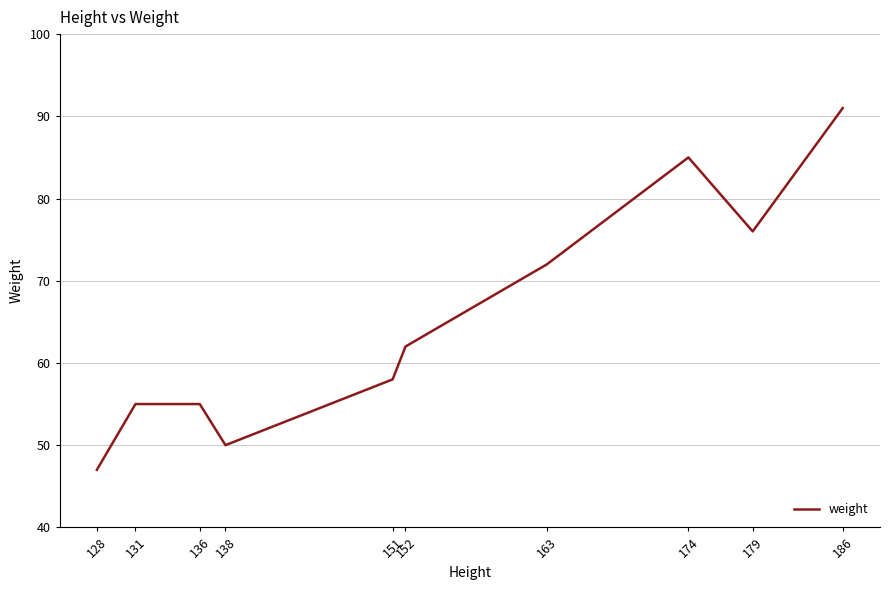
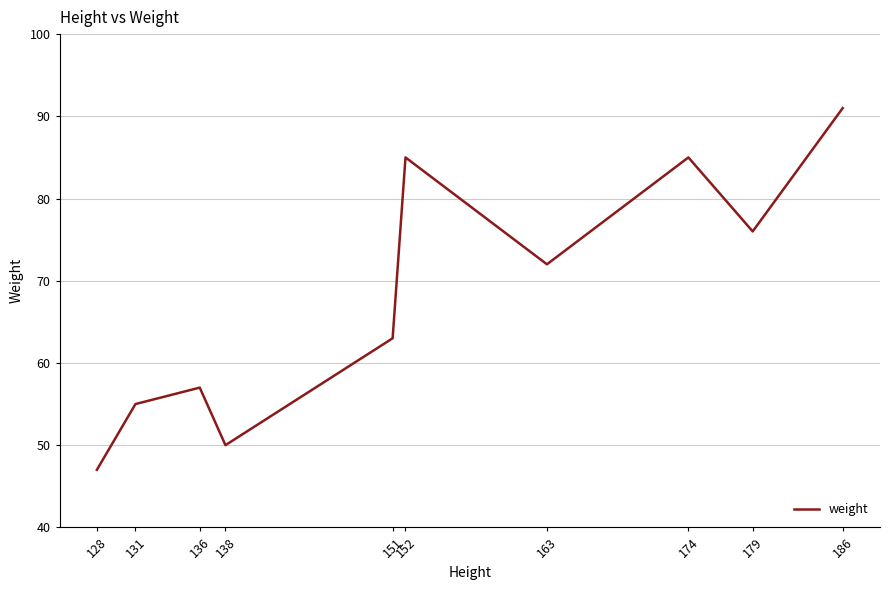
136: 55 -> 57
151: 58 -> 63
152: 62 -> 85
